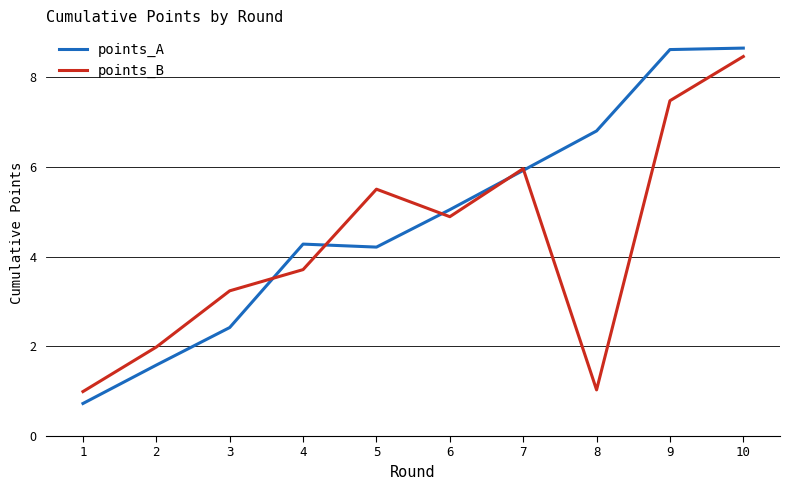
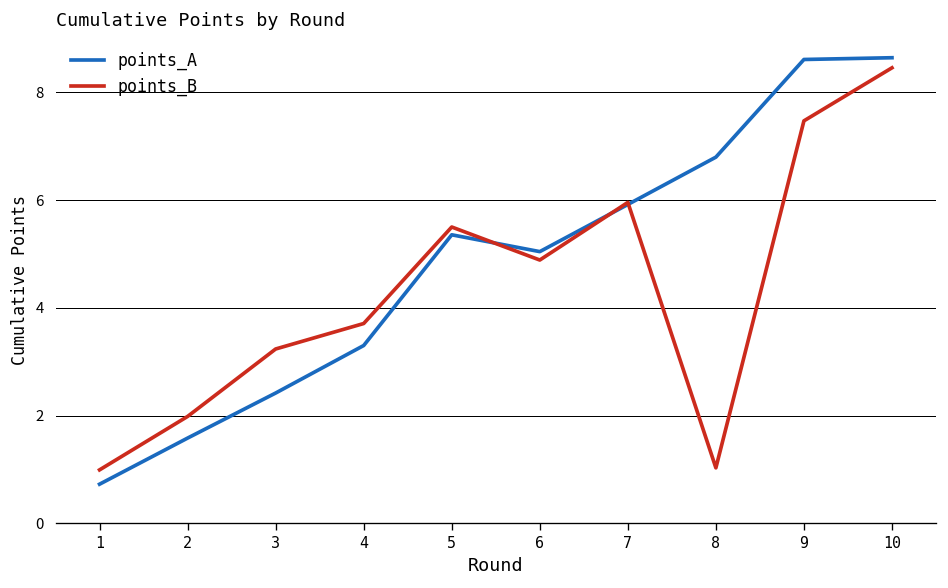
points_A, 4: 4.3 -> 3.3
points_A, 5: 4.2 -> 5.4
